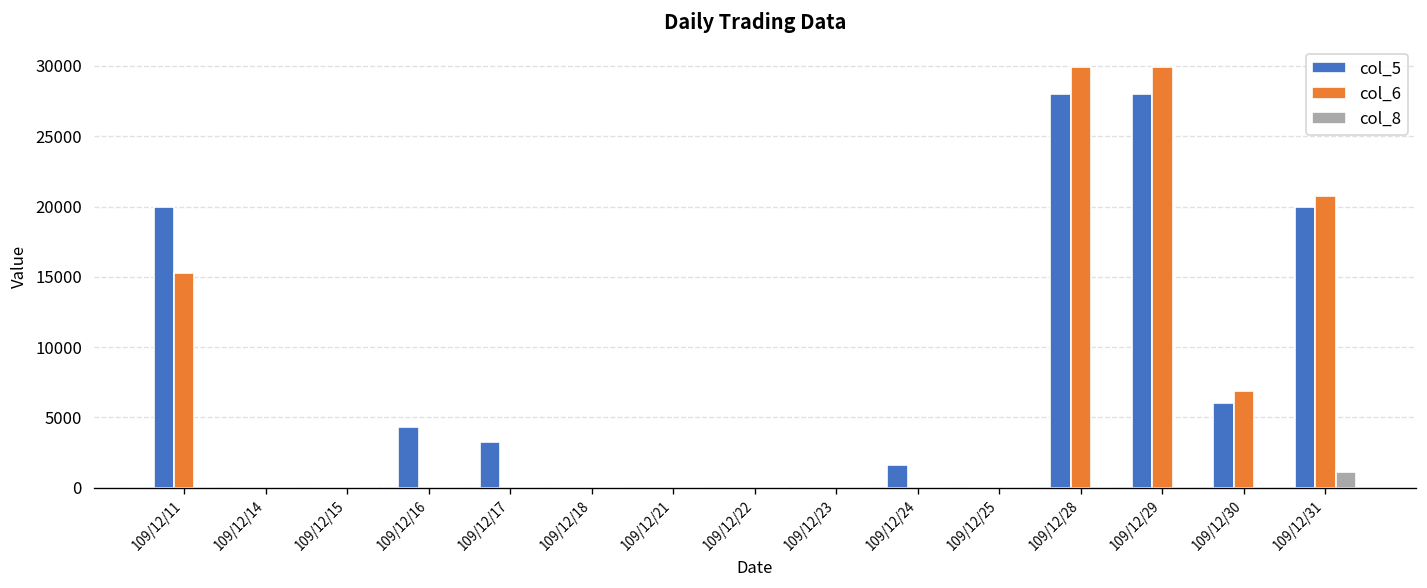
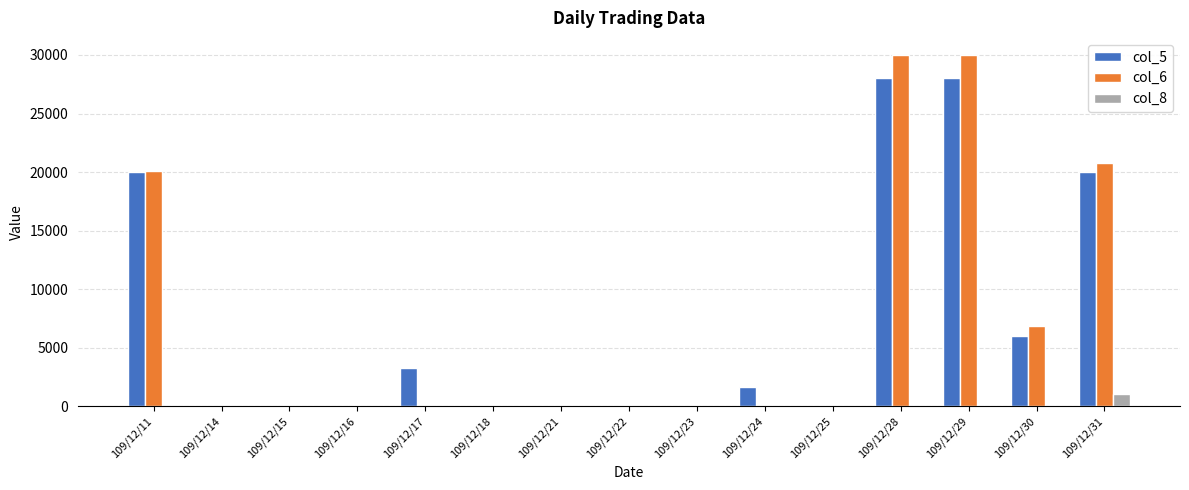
col_6, 109/12/11: 15300 -> 20100
col_5, 109/12/16: 4300 -> 0
